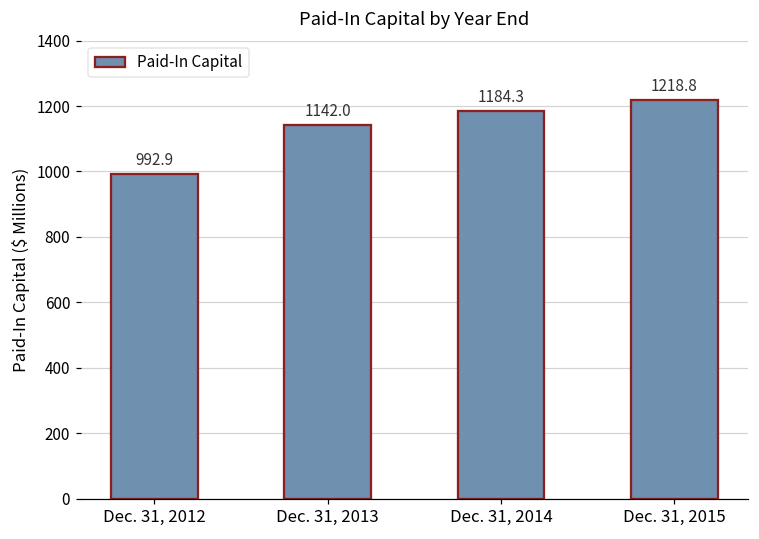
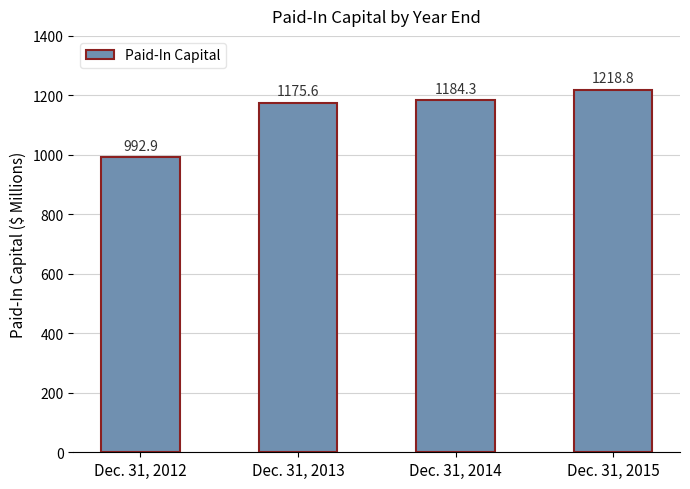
Dec. 31, 2013: 1142.0 -> 1175.6
